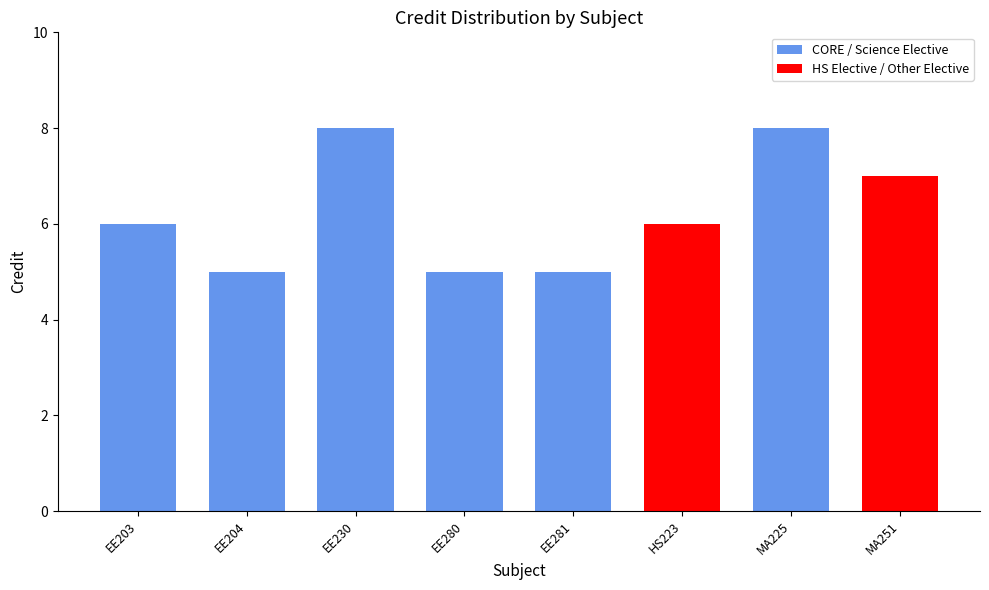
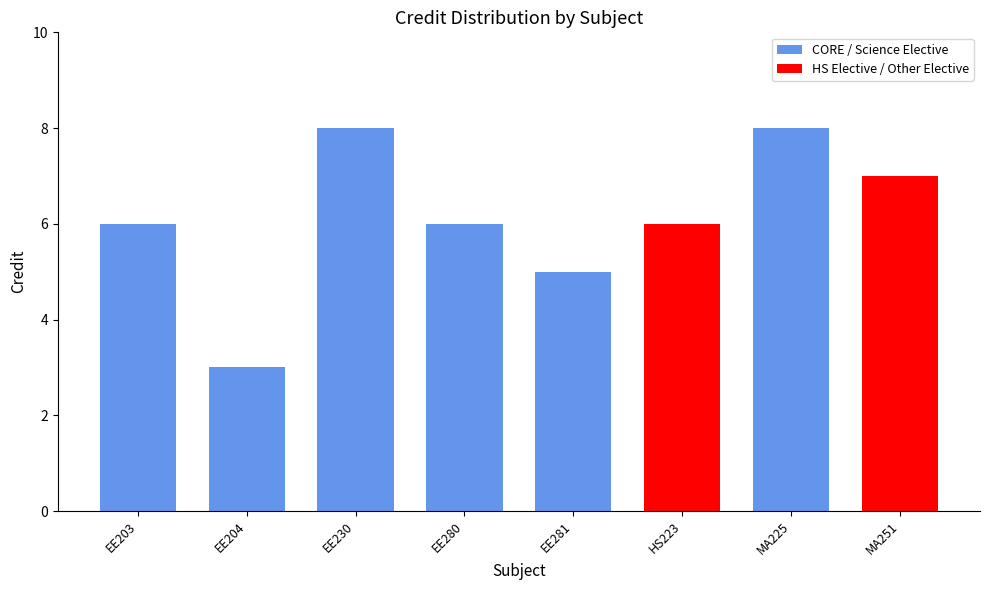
EE204: 5 -> 3
EE280: 5 -> 6
